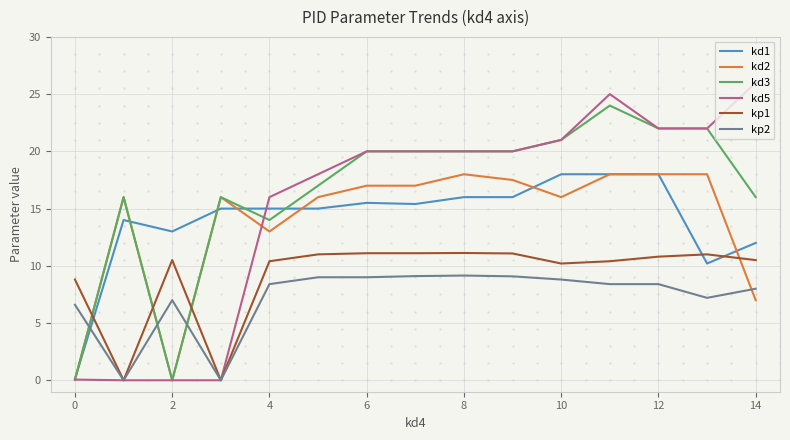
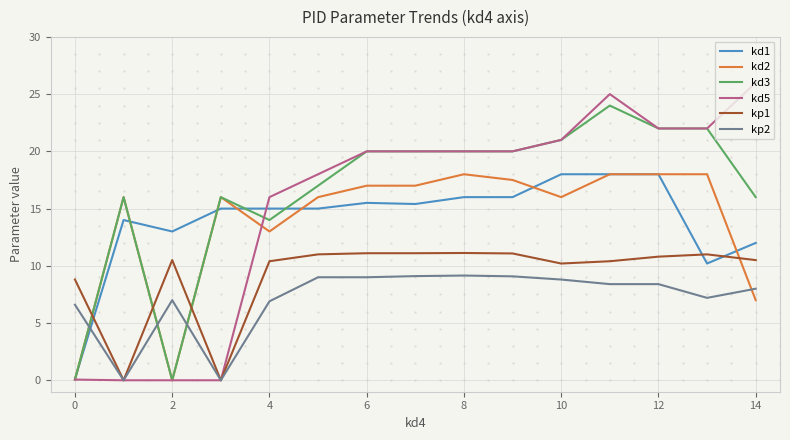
kp2, 4: 8.4 -> 6.9
